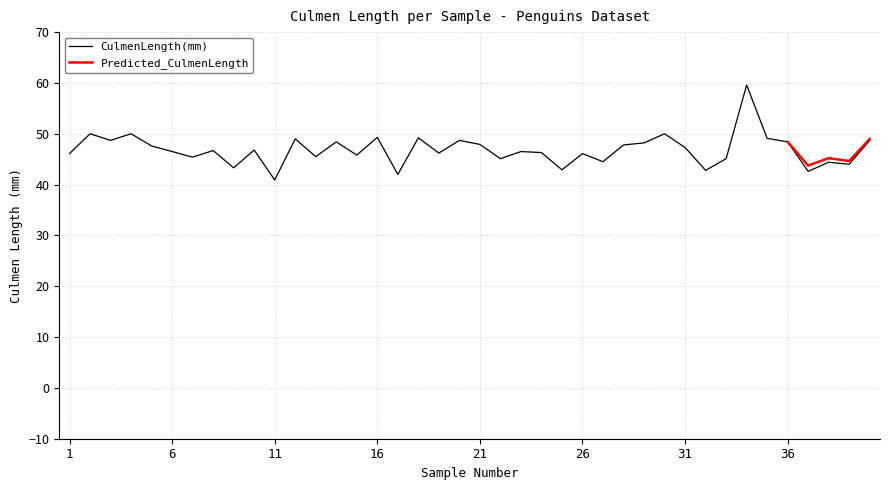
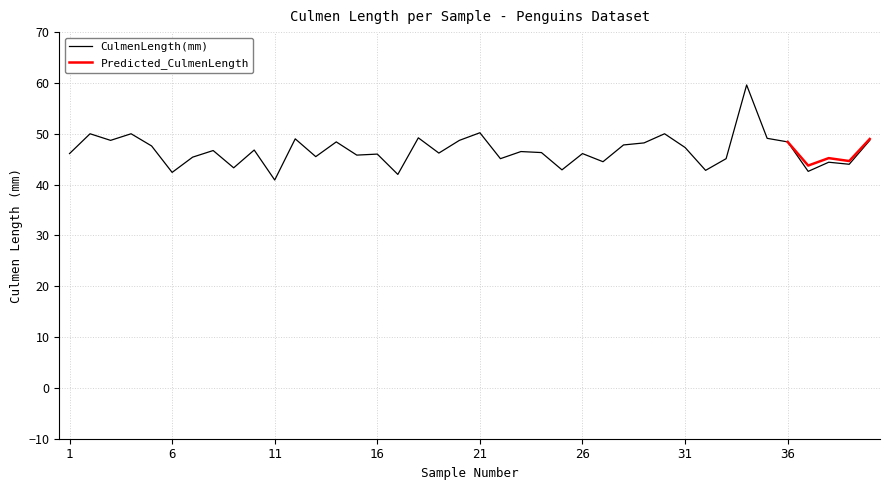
CulmenLength(mm), 6: 47 -> 42
CulmenLength(mm), 16: 49 -> 46
CulmenLength(mm), 21: 48 -> 50
